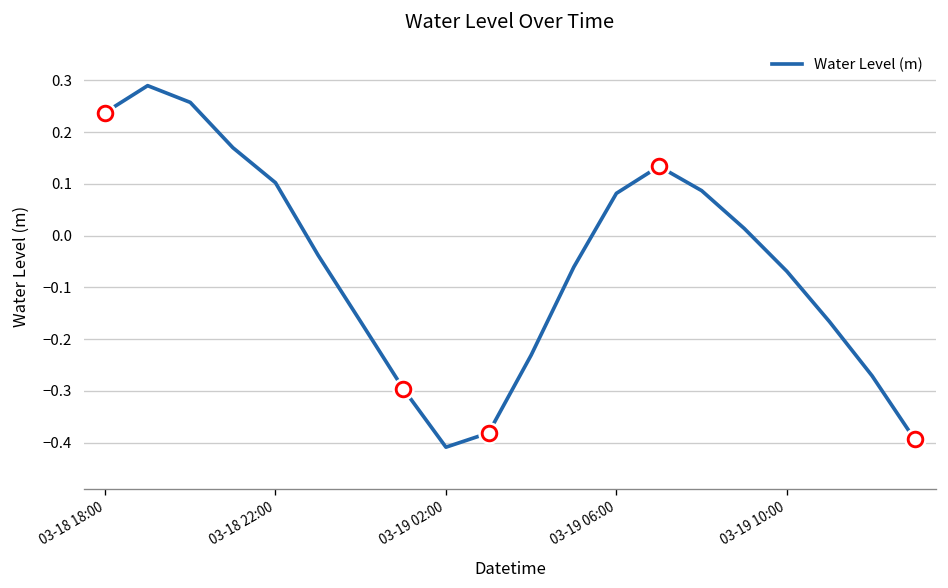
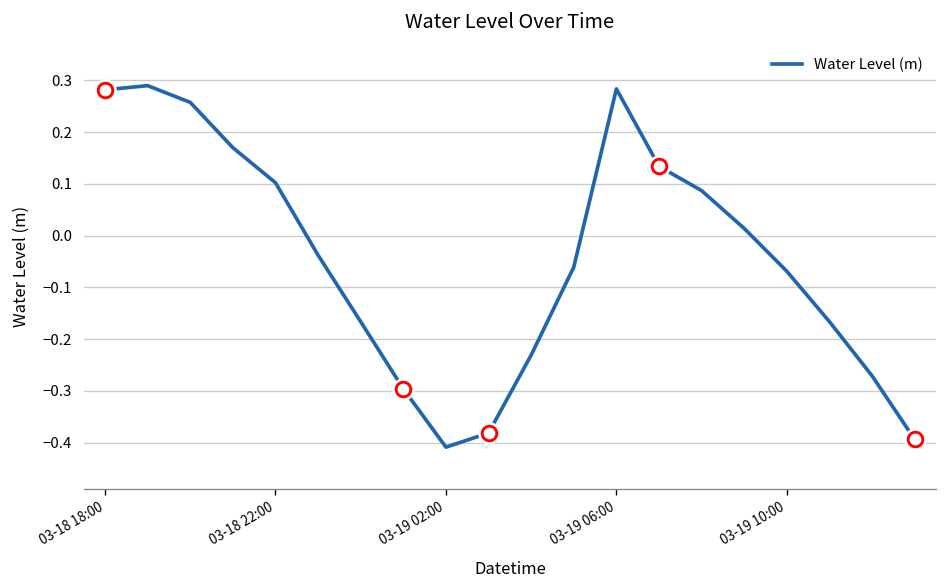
Water Level (m), 03-18 18:00: 0.24 -> 0.28
Water Level (m), 03-19 06:00: 0.08 -> 0.28
